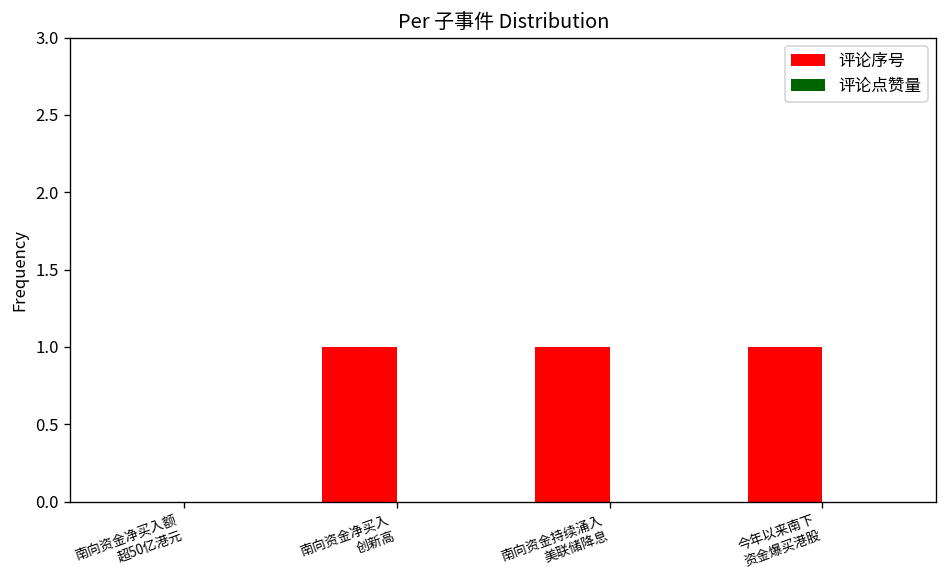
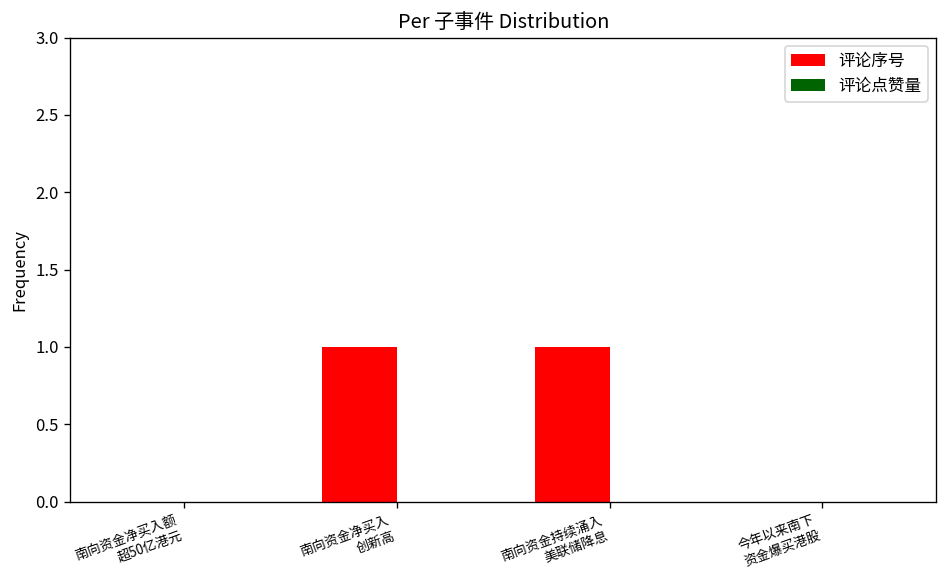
评论序号, 今年以来南下 资金爆买港股: 1 -> 0
